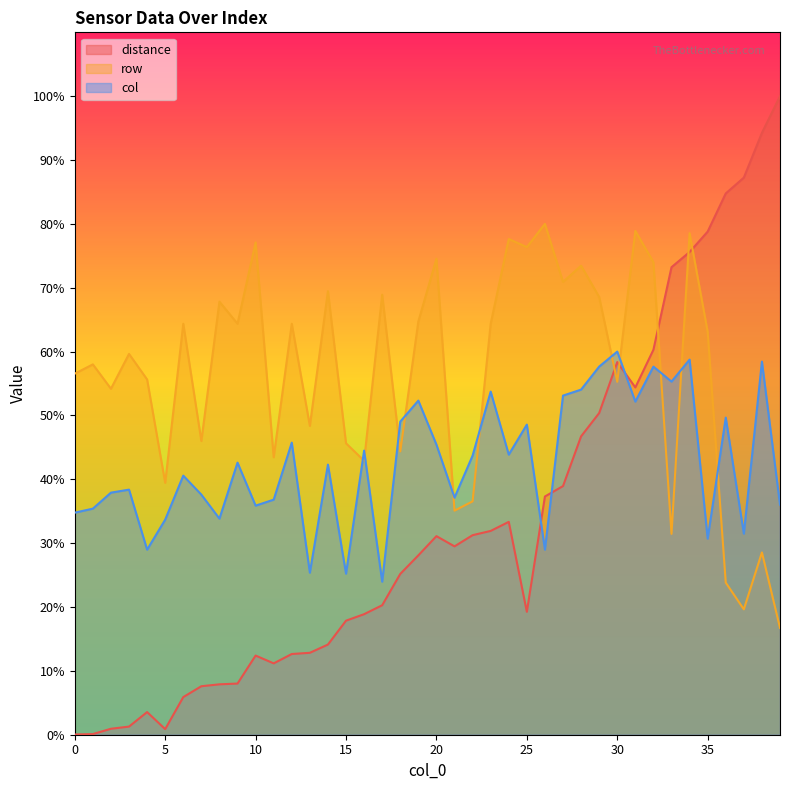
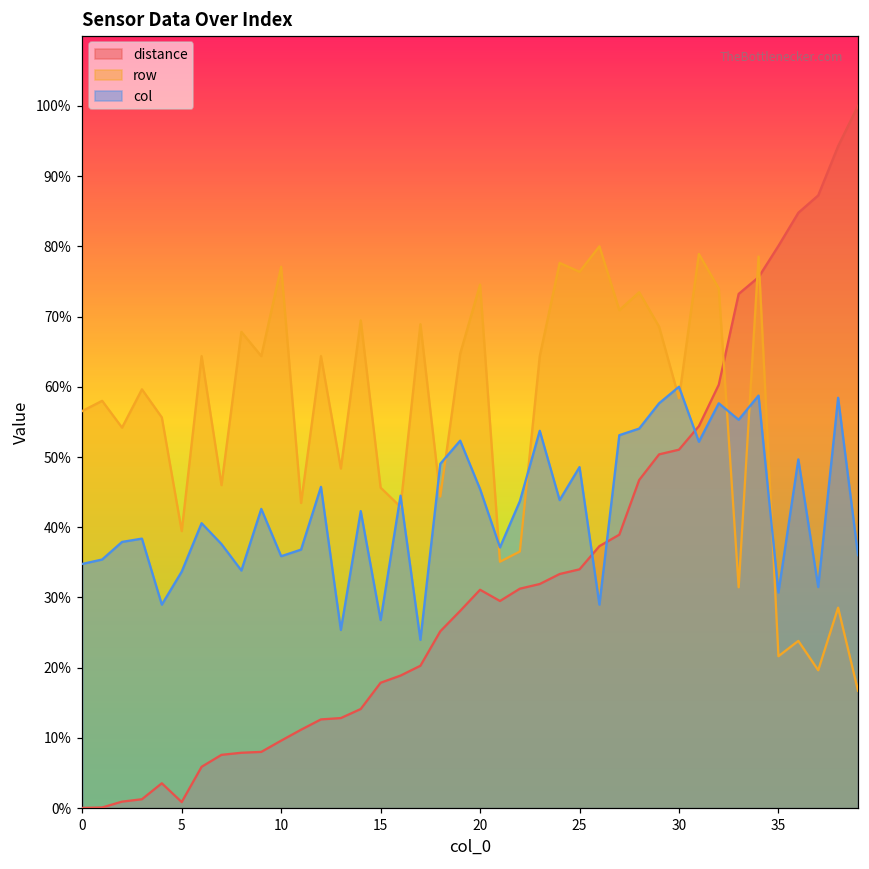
distance, 10: 12% -> 10%
col, 15: 25% -> 27%
distance, 25: 19% -> 34%
distance, 30: 58% -> 51%
row, 30: 55% -> 58%
distance, 35: 79% -> 80%
row, 35: 63% -> 22%
